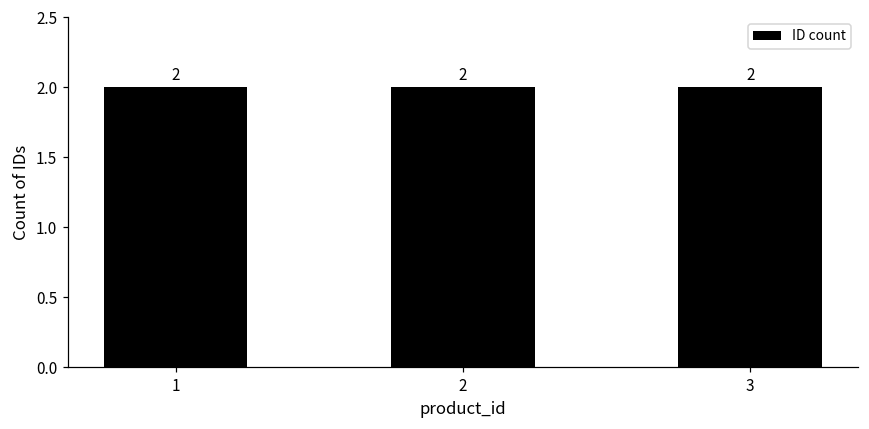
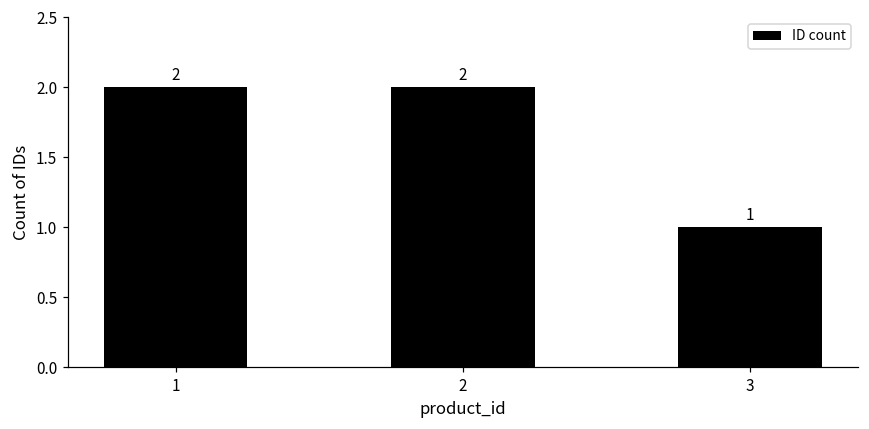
3: 2 -> 1
